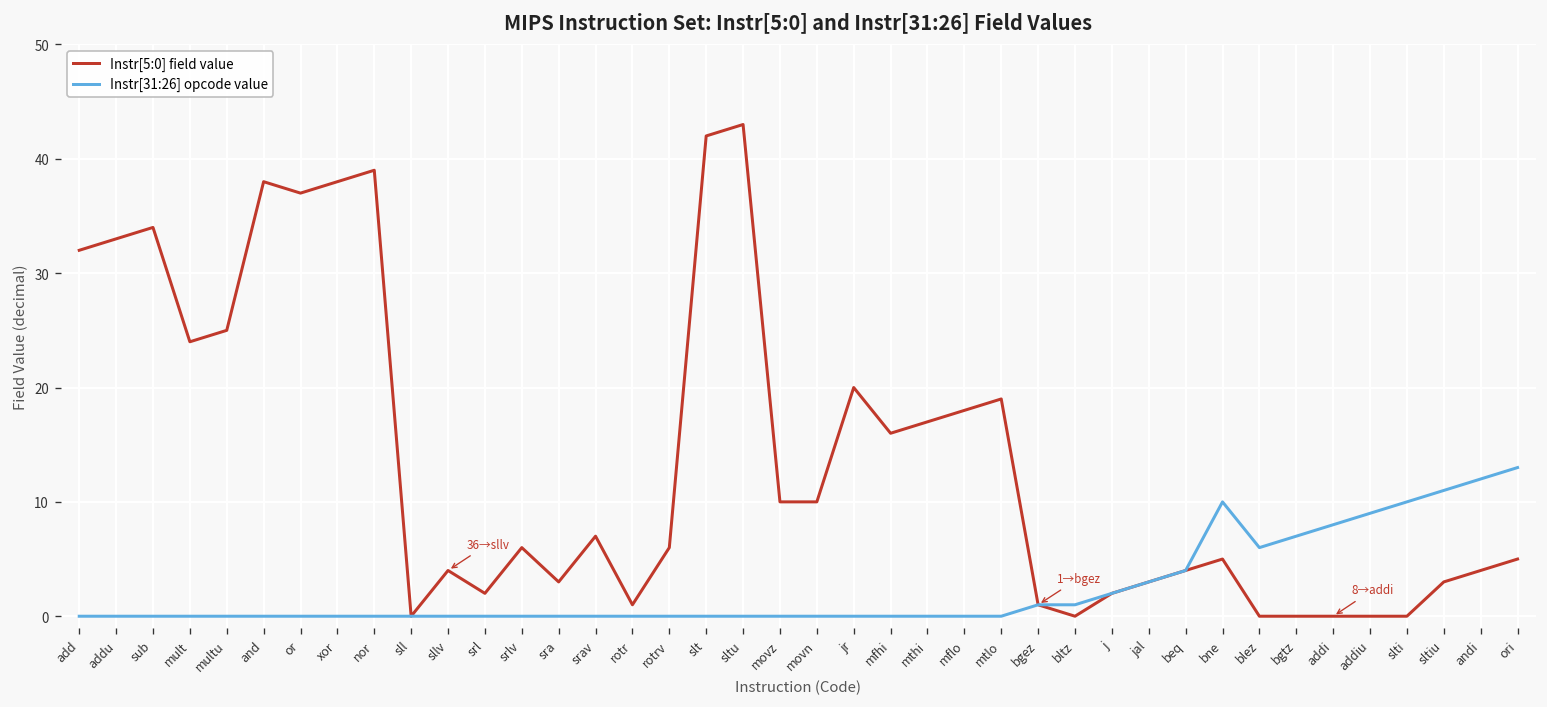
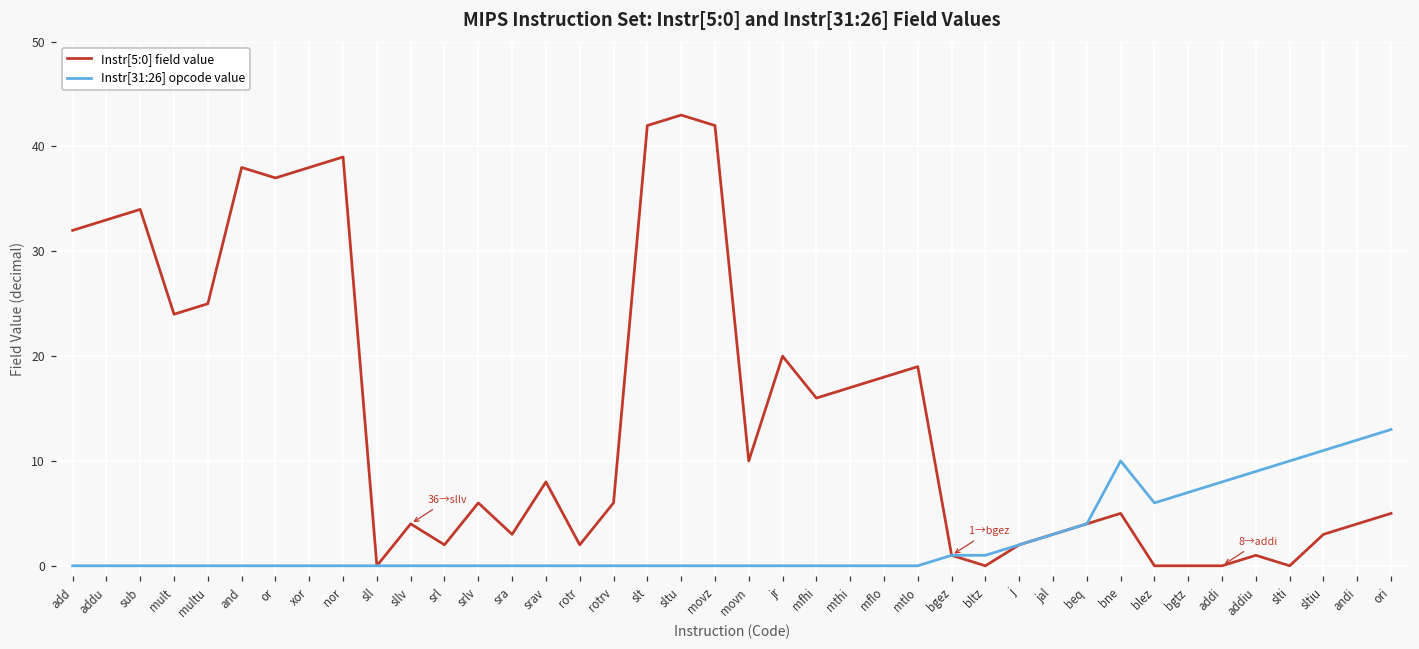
Instr[5:0] field value, srav: 7 -> 8
Instr[5:0] field value, rotr: 1 -> 2
Instr[5:0] field value, movz: 10 -> 42
Instr[5:0] field value, addiu: 0 -> 1
